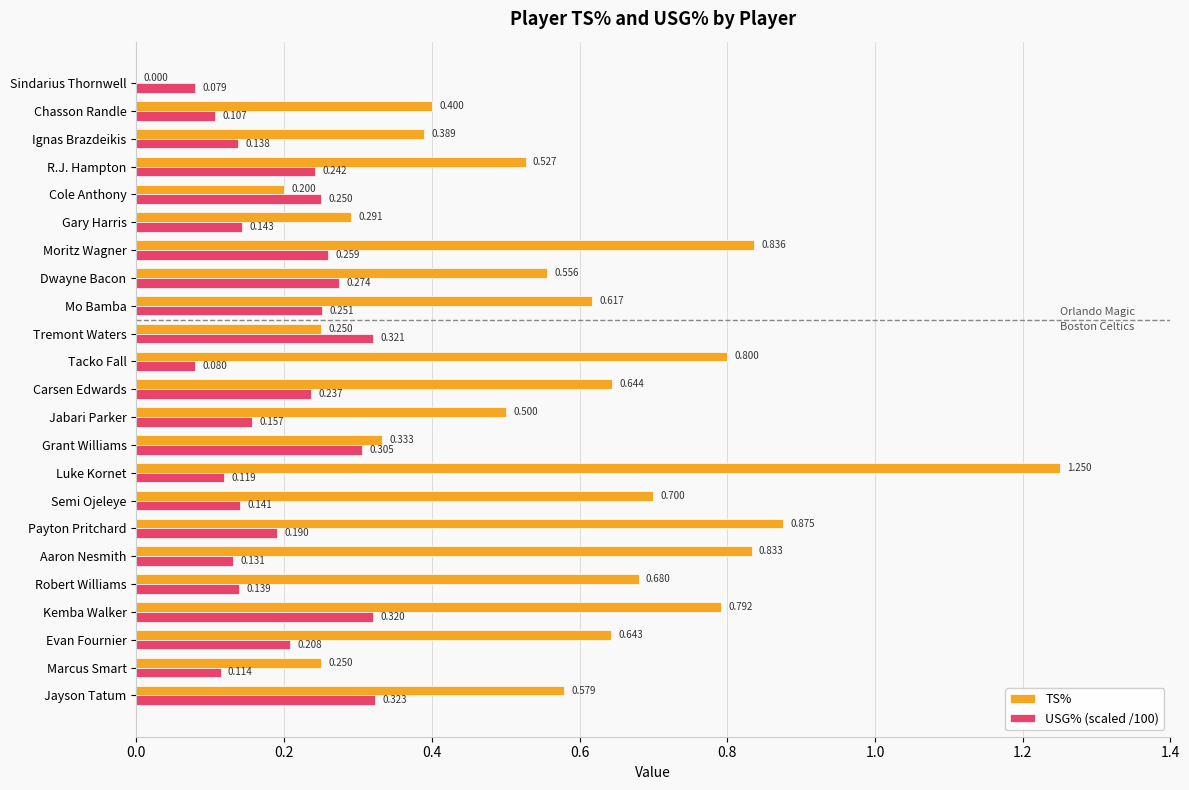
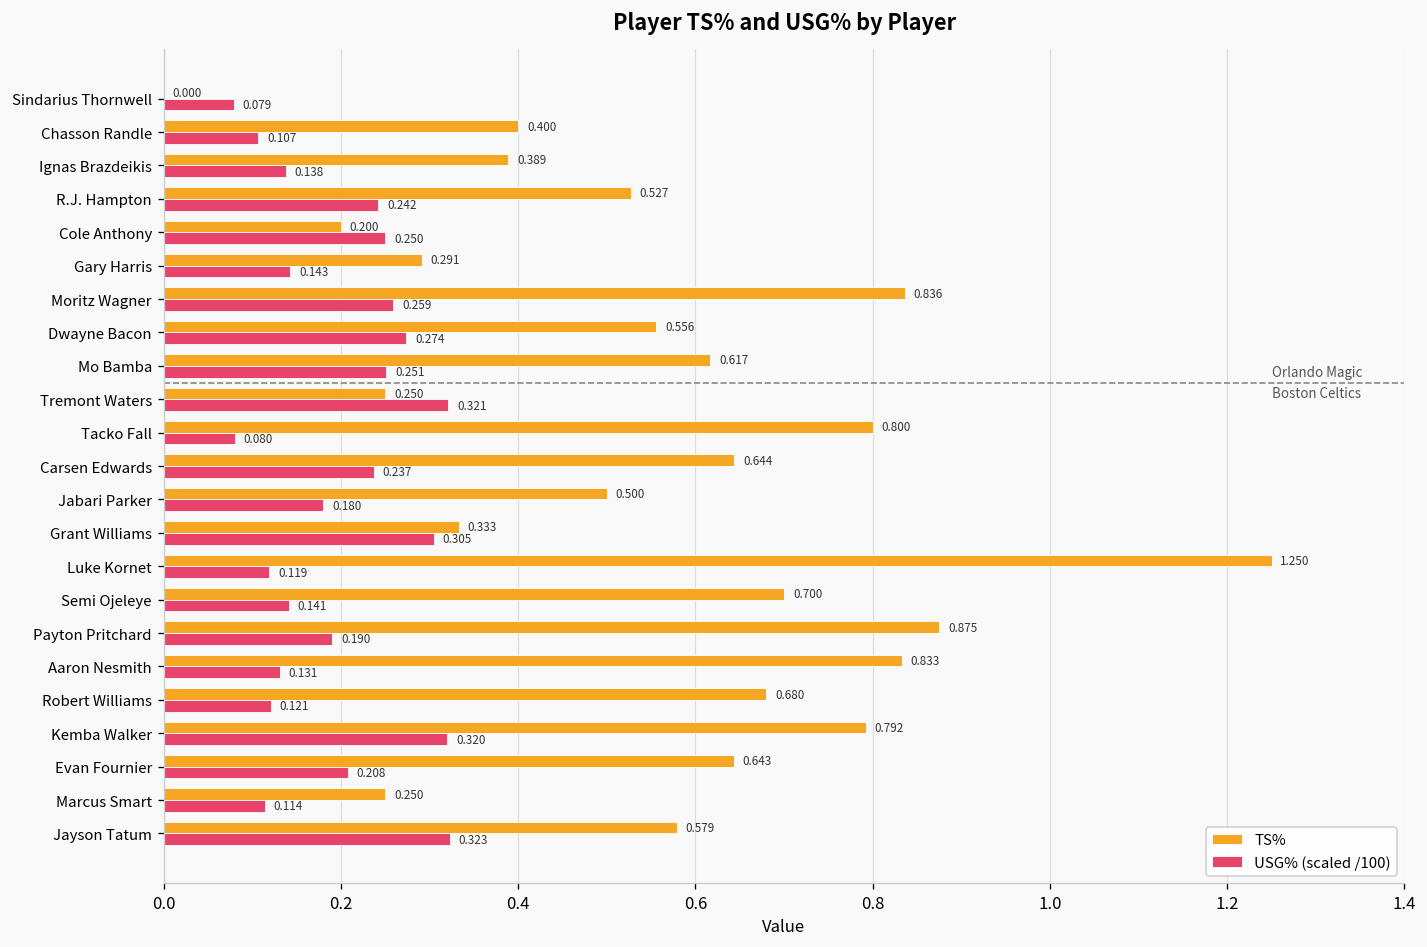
USG% (scaled /100), Jabari Parker: 0.157 -> 0.180
USG% (scaled /100), Robert Williams: 0.139 -> 0.121
